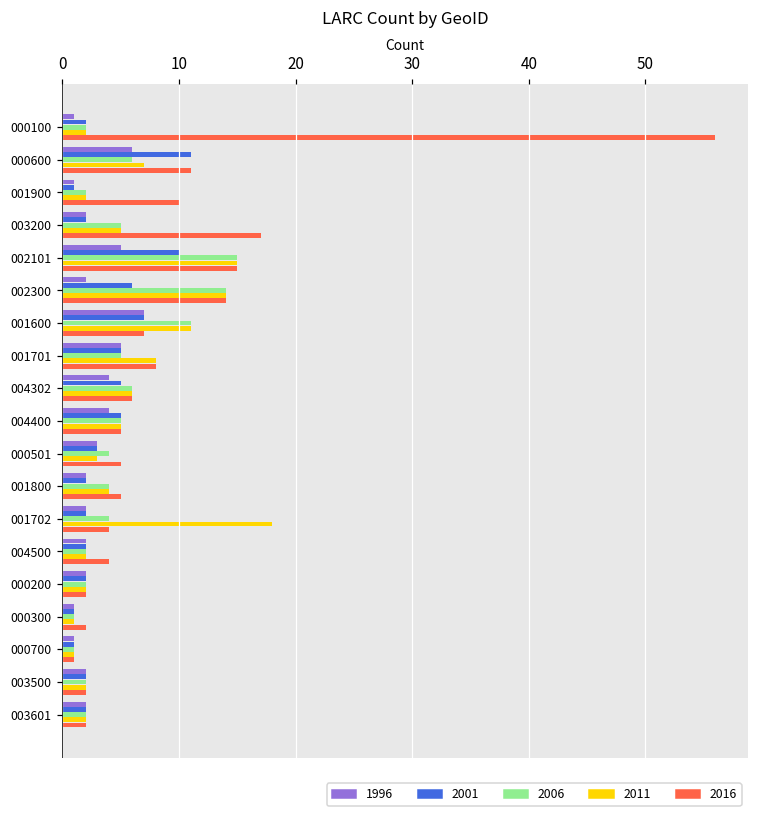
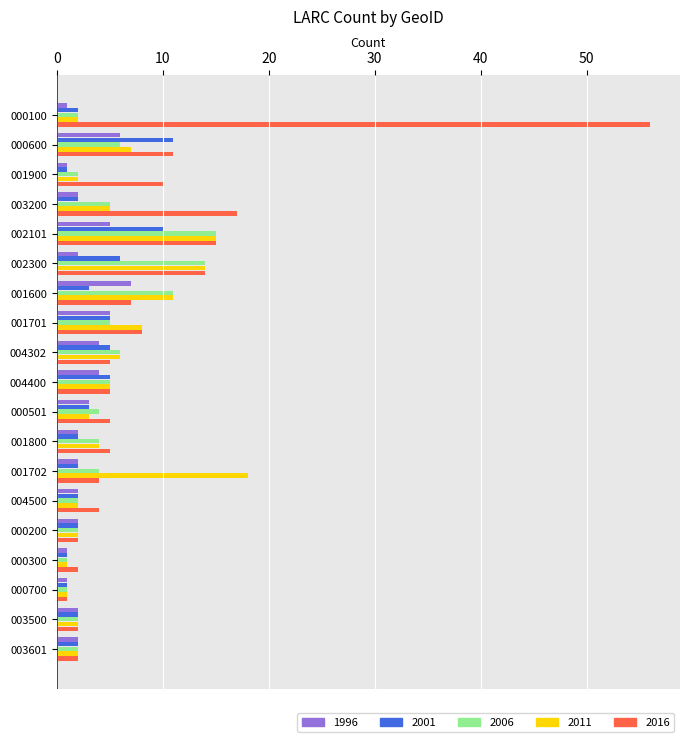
2001, 001600: 7 -> 3
2016, 004302: 6 -> 5
